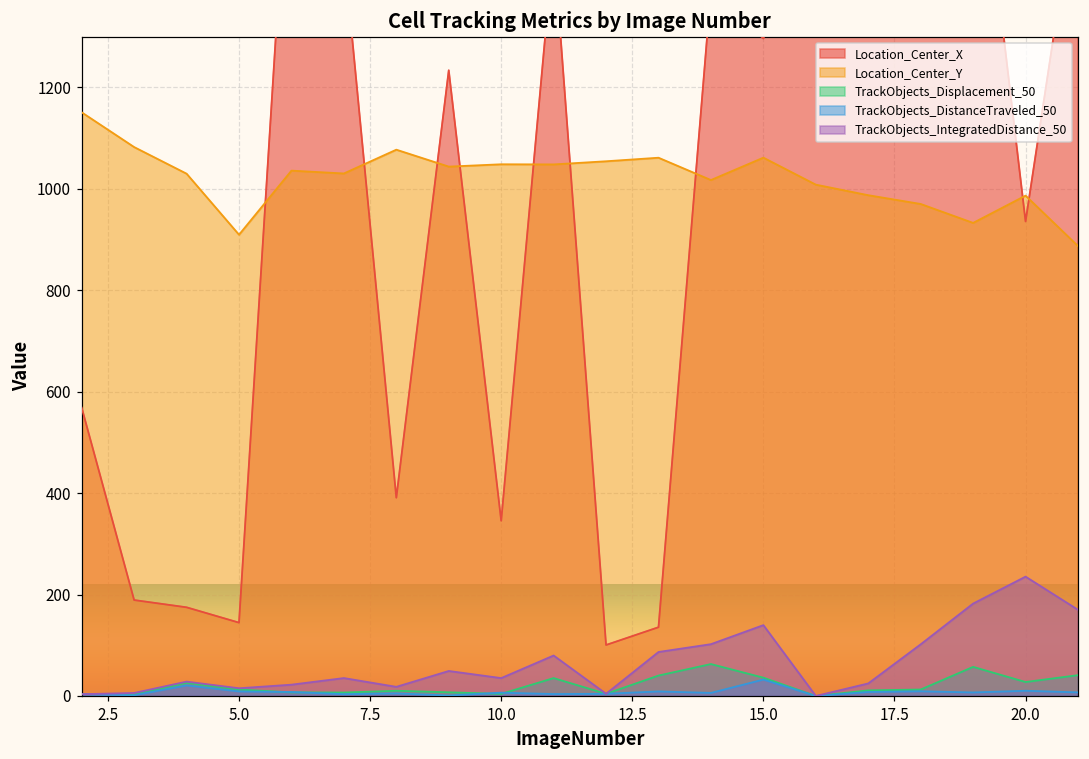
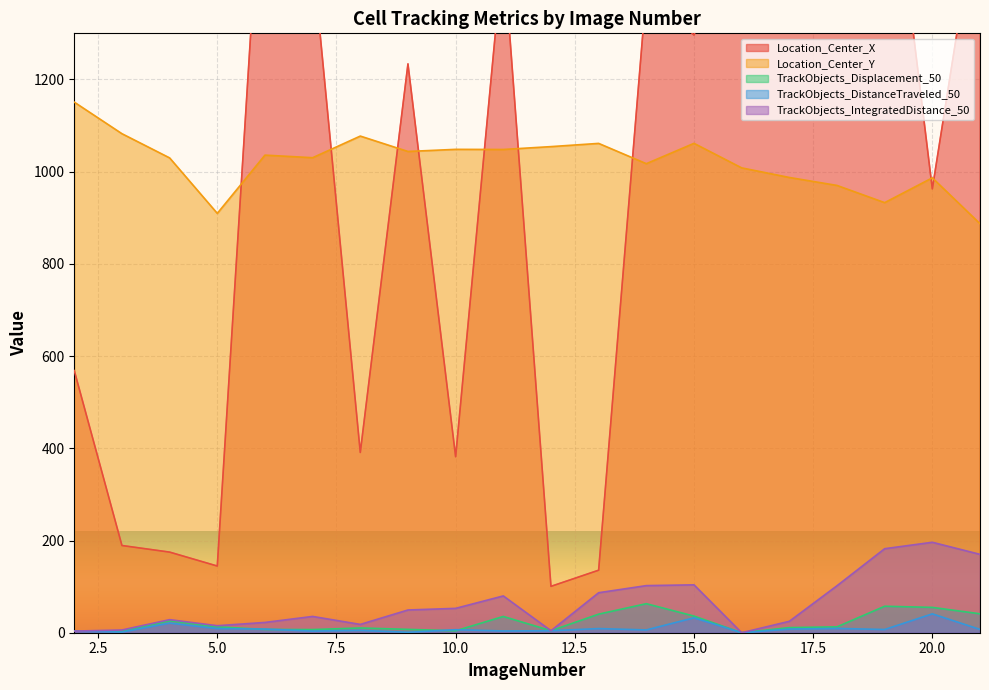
Location_Center_X, 10.0: 350 -> 380
TrackObjects_IntegratedDistance_50, 10.0: 40 -> 50
TrackObjects_IntegratedDistance_50, 15.0: 140 -> 100
Location_Center_X, 20.0: 940 -> 960
TrackObjects_Displacement_50, 20.0: 30 -> 50
TrackObjects_DistanceTraveled_50, 20.0: 10 -> 40
TrackObjects_IntegratedDistance_50, 20.0: 240 -> 200
